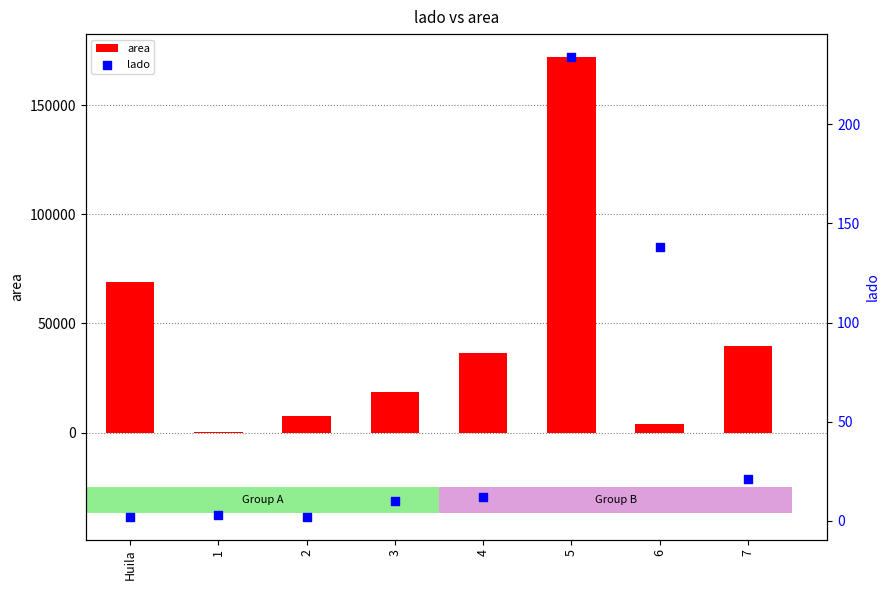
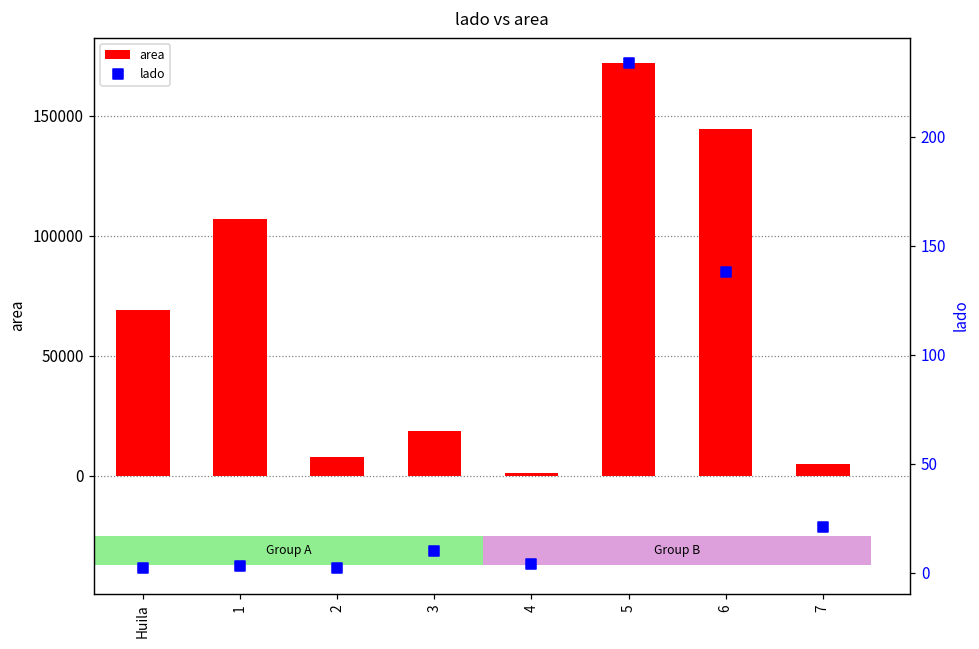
area, 1: 0 -> 107000
area, 4: 36000 -> 1000
area, 6: 4000 -> 144000
area, 7: 40000 -> 5000
lado, 4: 12 -> 4
